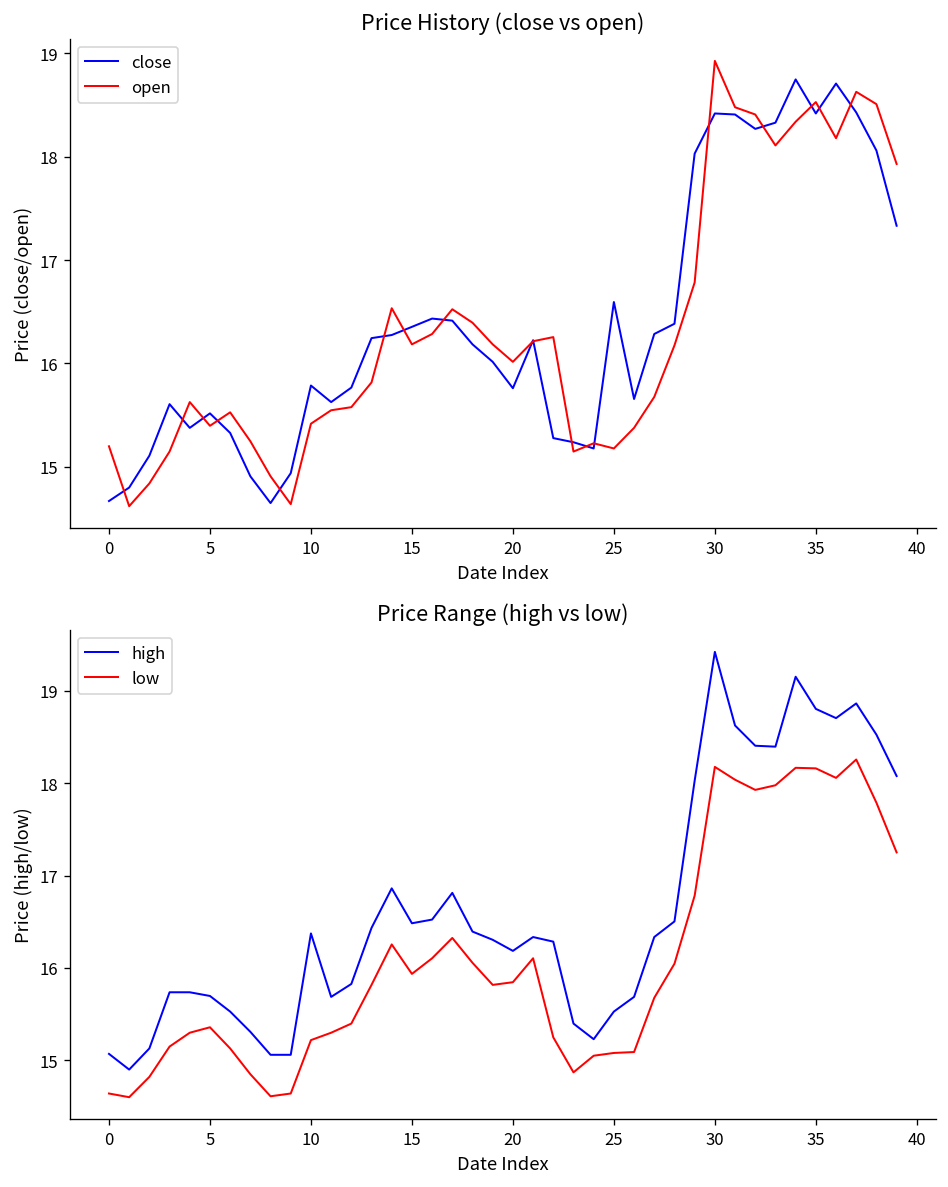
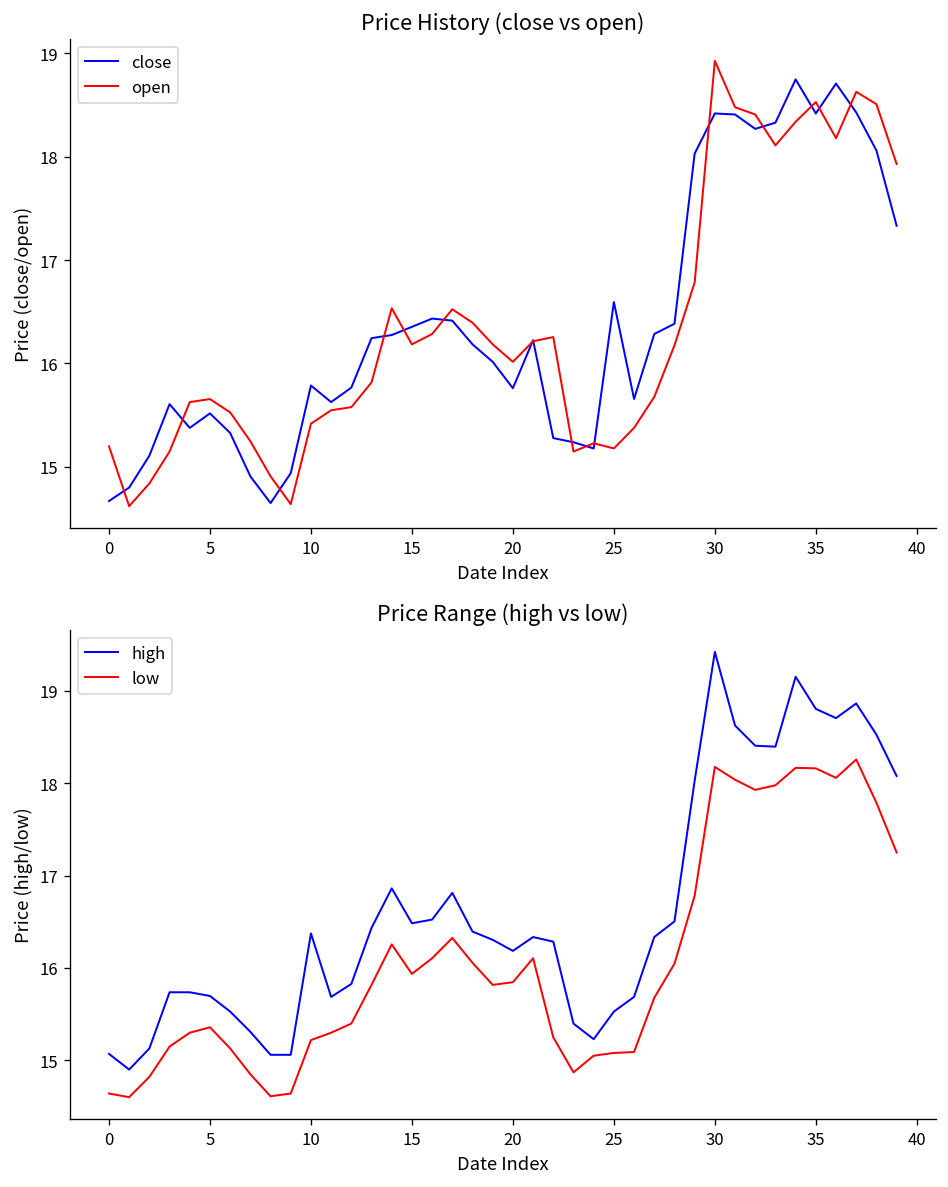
Price History (close vs open), open, 5: 15.4 -> 15.7
